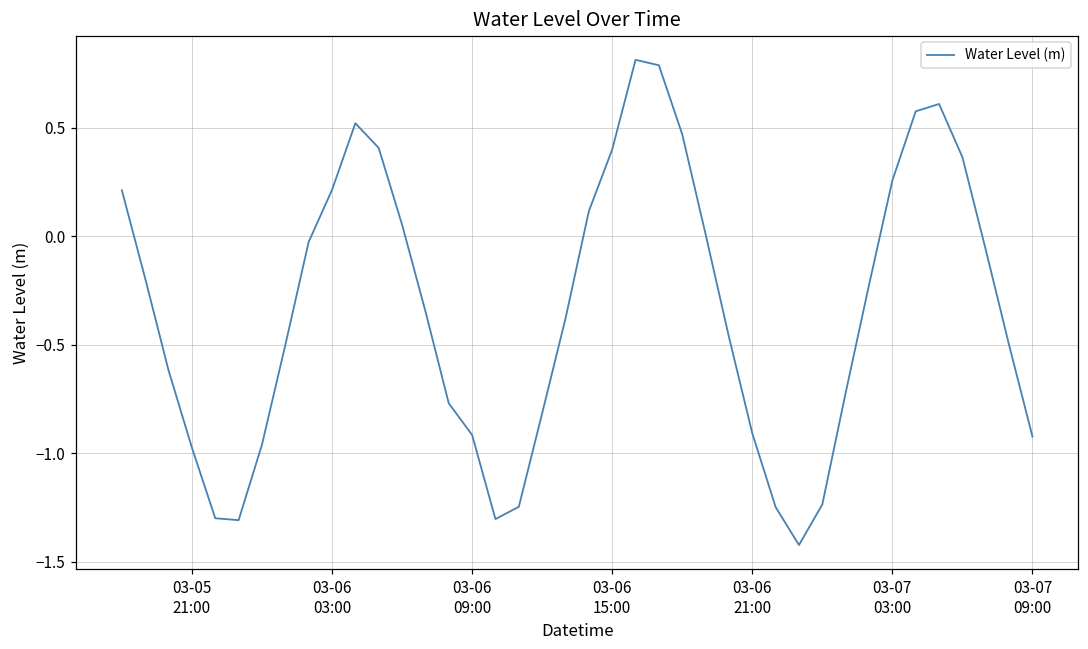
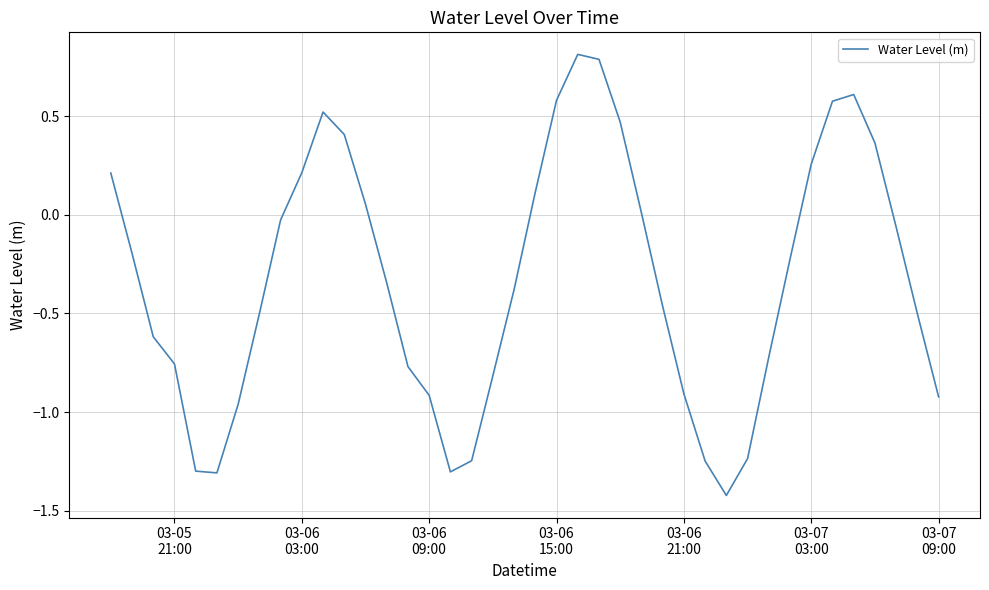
03-05 21:00: -0.97 -> -0.76
03-06 15:00: 0.40 -> 0.58
